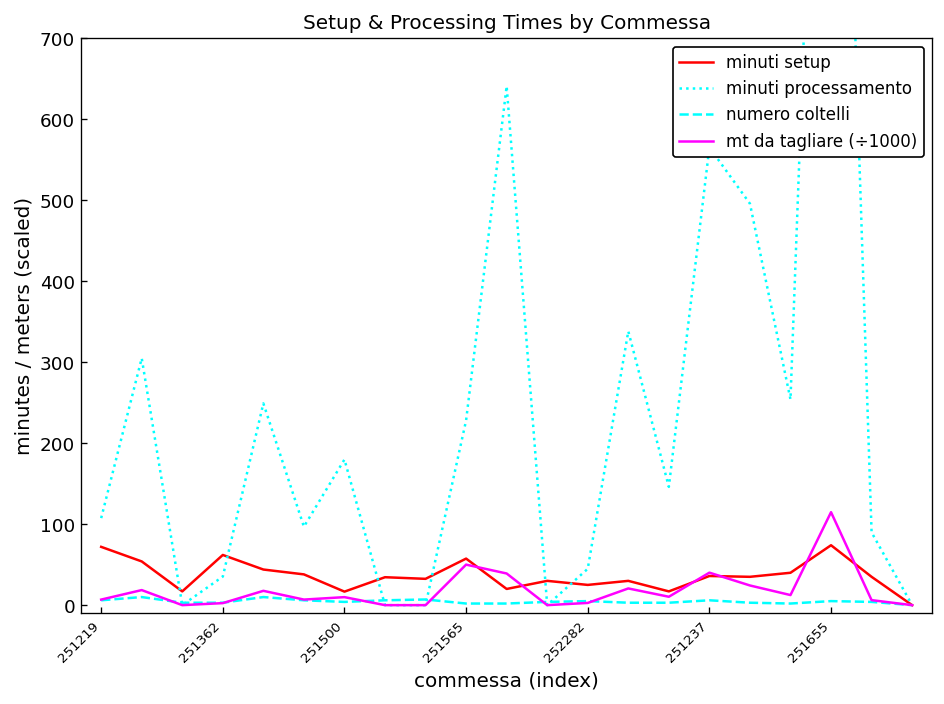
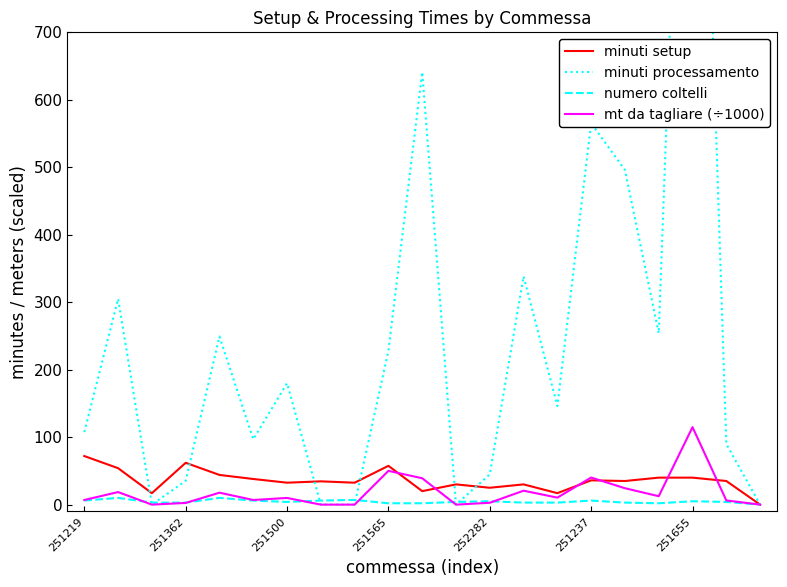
minuti setup, 251500: 20 -> 30
minuti setup, 251655: 70 -> 40
